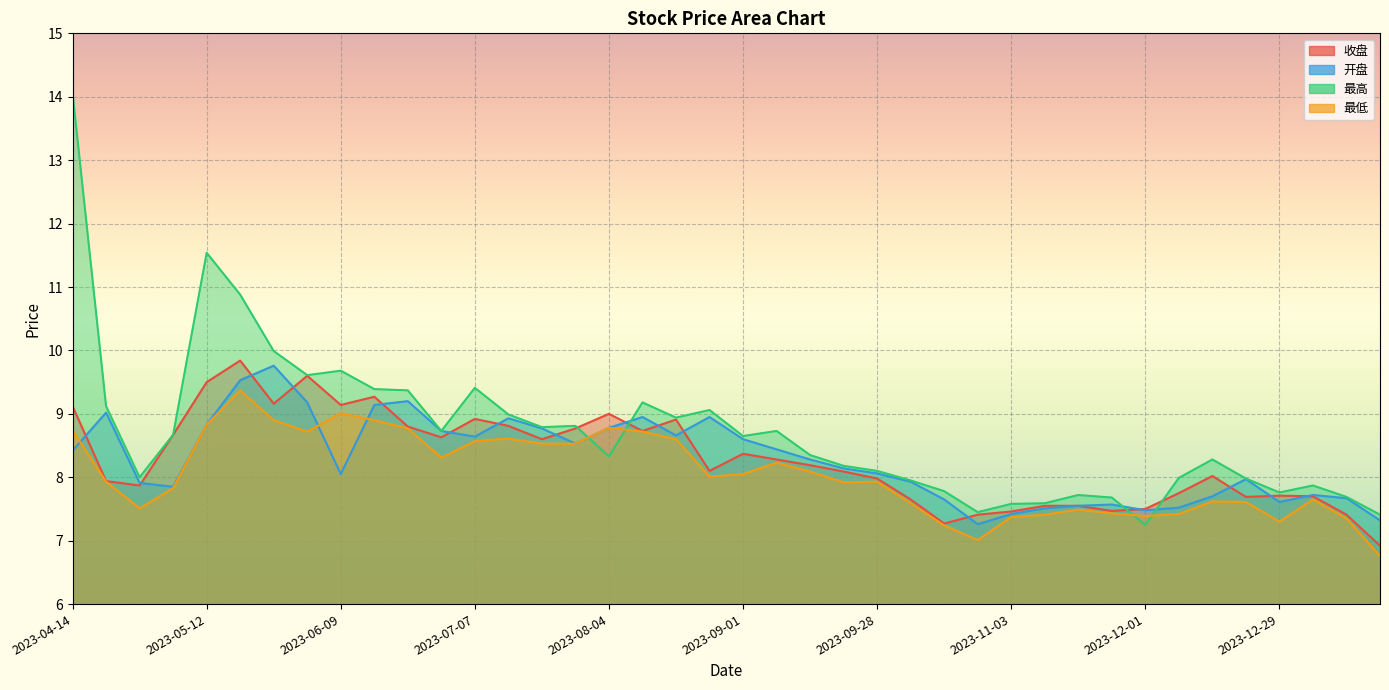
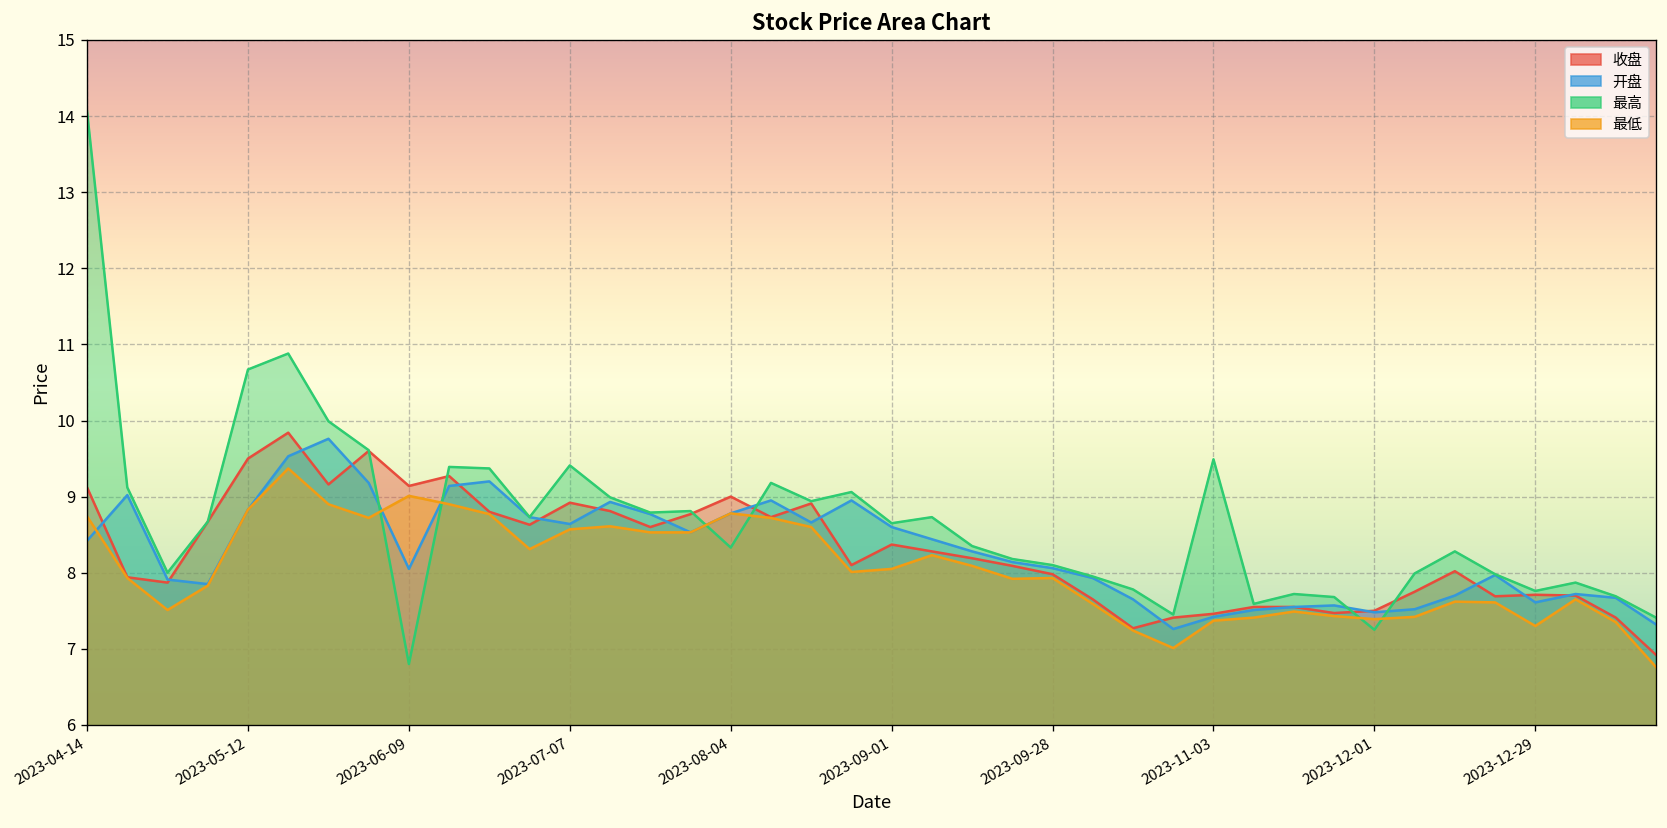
最高, 2023-05-12: 11.5 -> 10.7
最高, 2023-06-09: 9.7 -> 6.8
最高, 2023-11-03: 7.6 -> 9.5
